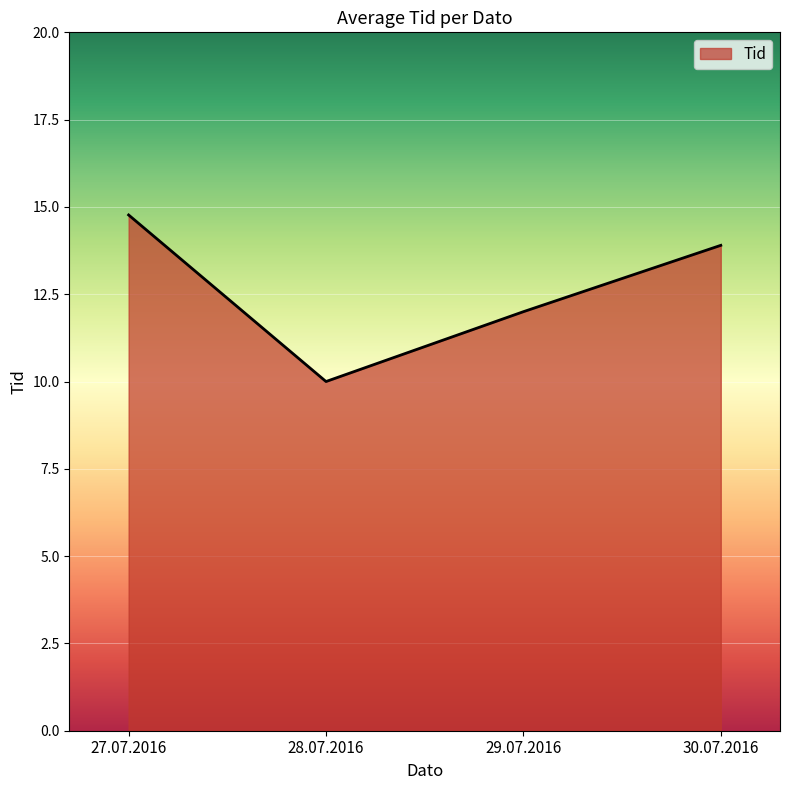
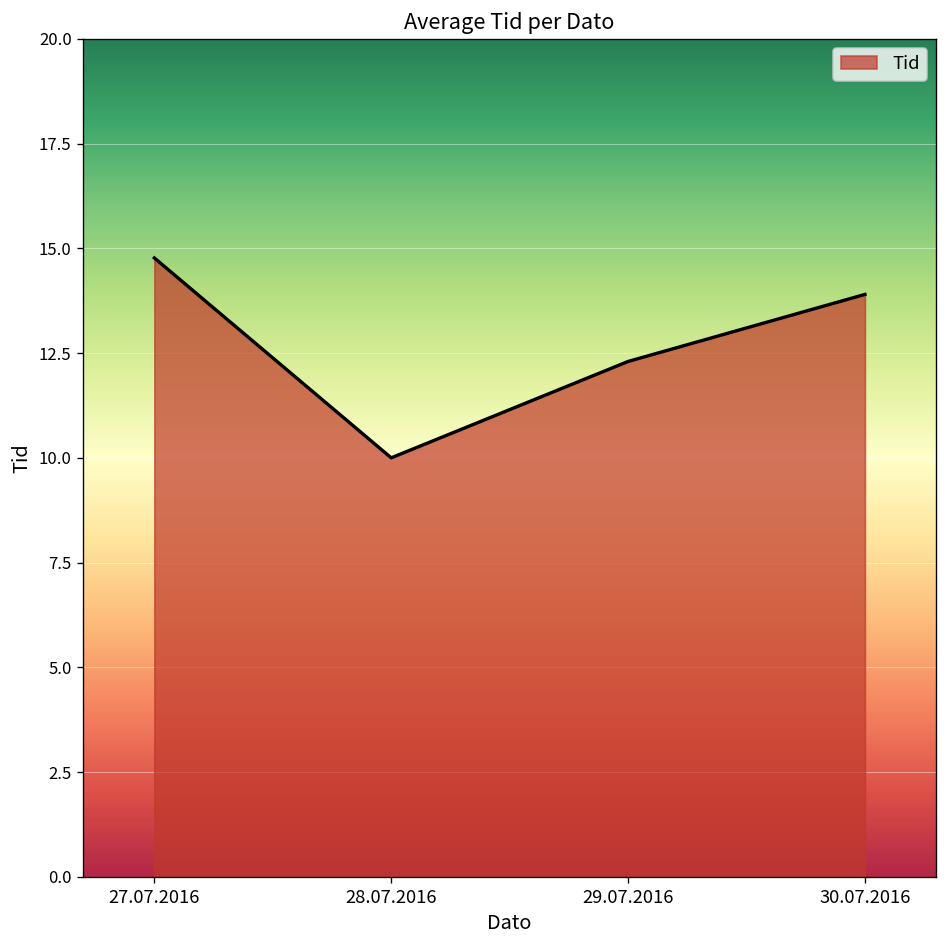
29.07.2016: 12.0 -> 12.3
